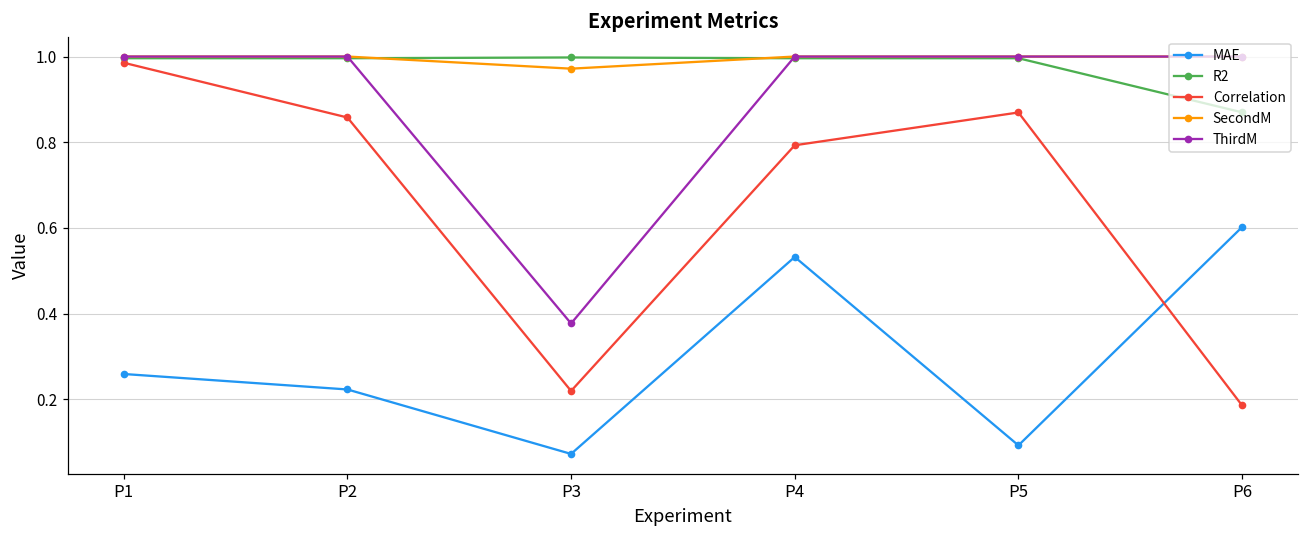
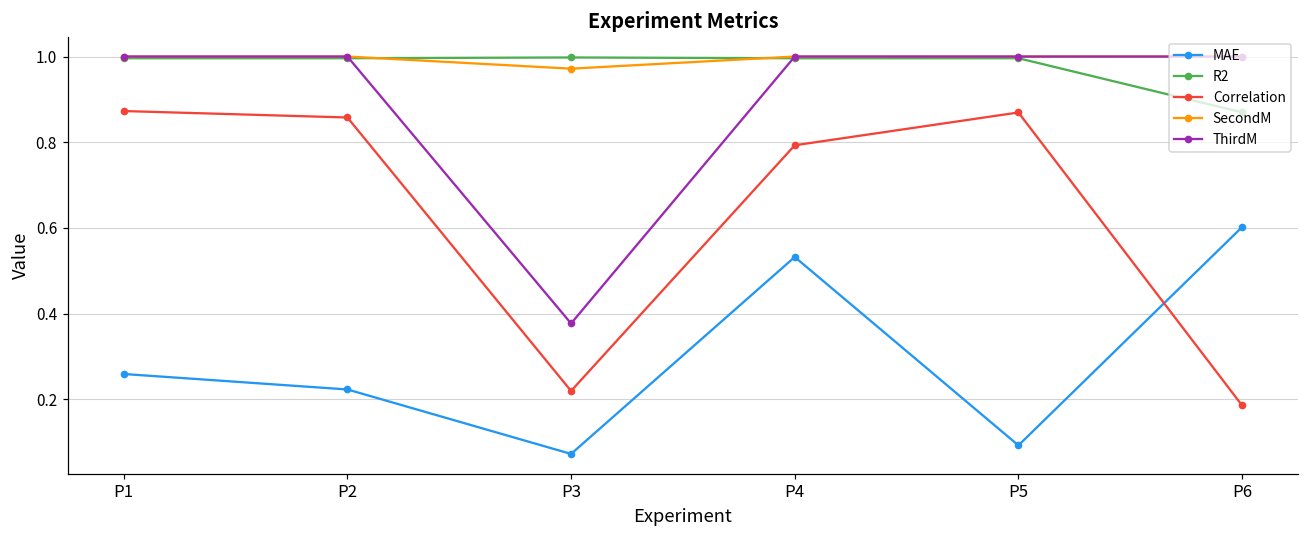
Correlation, P1: 0.99 -> 0.87
